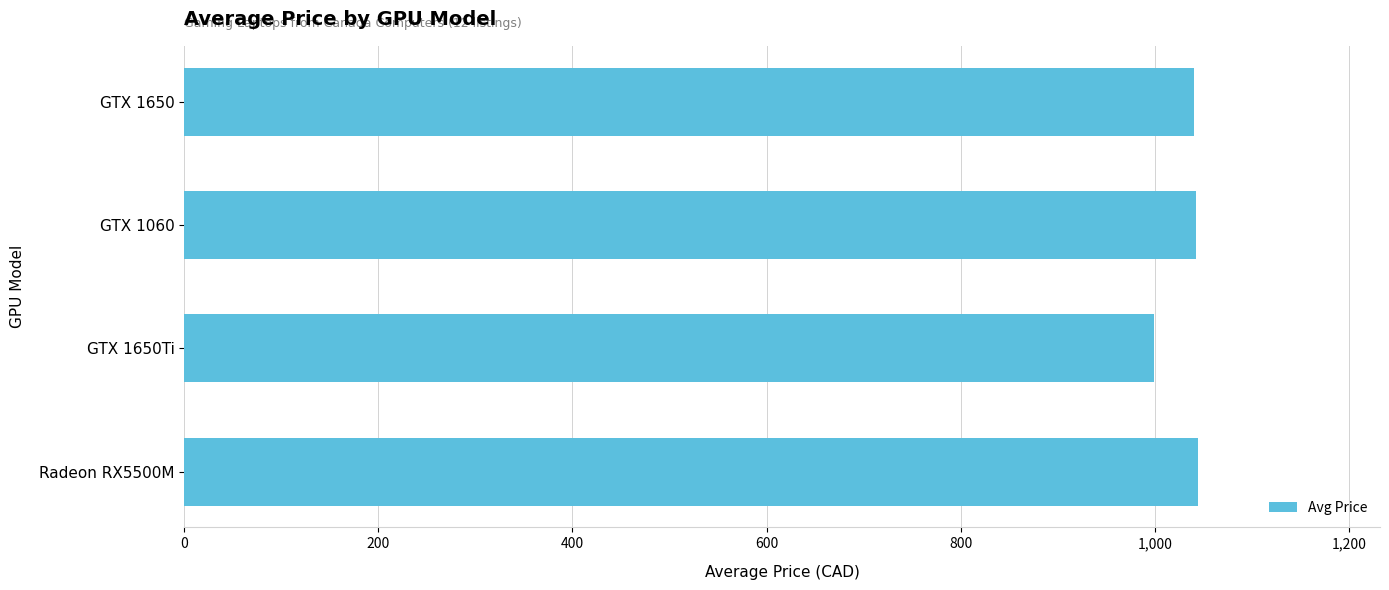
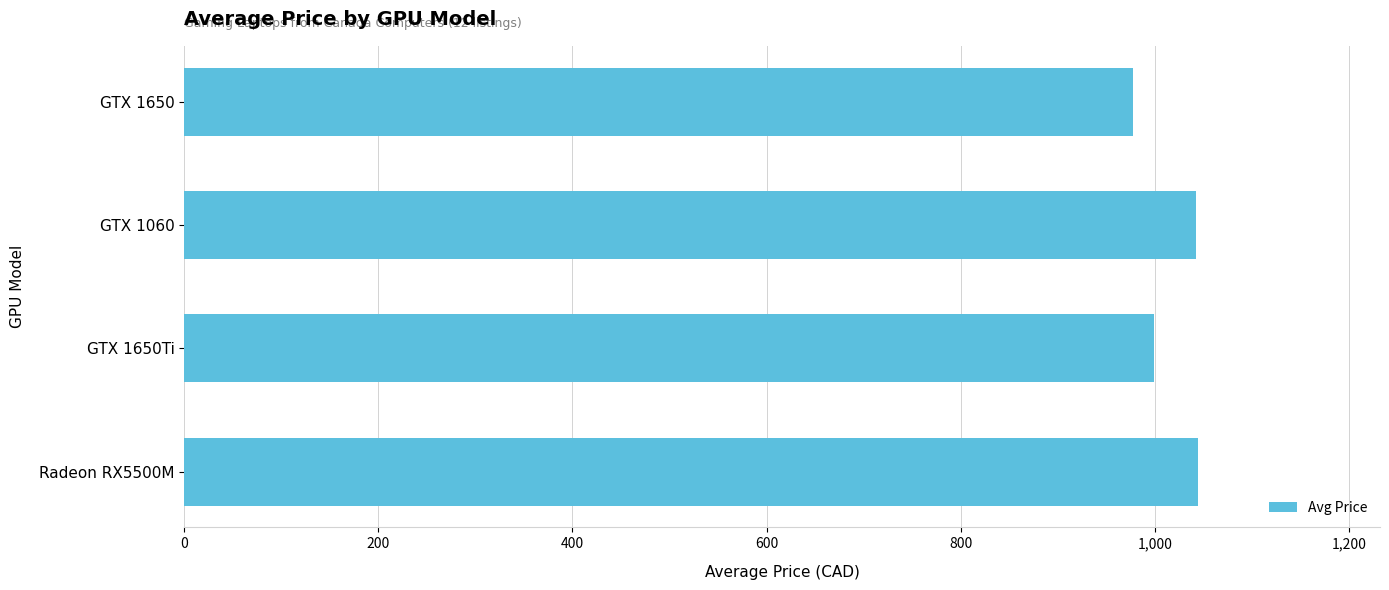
GTX 1650: 1,040 -> 980
